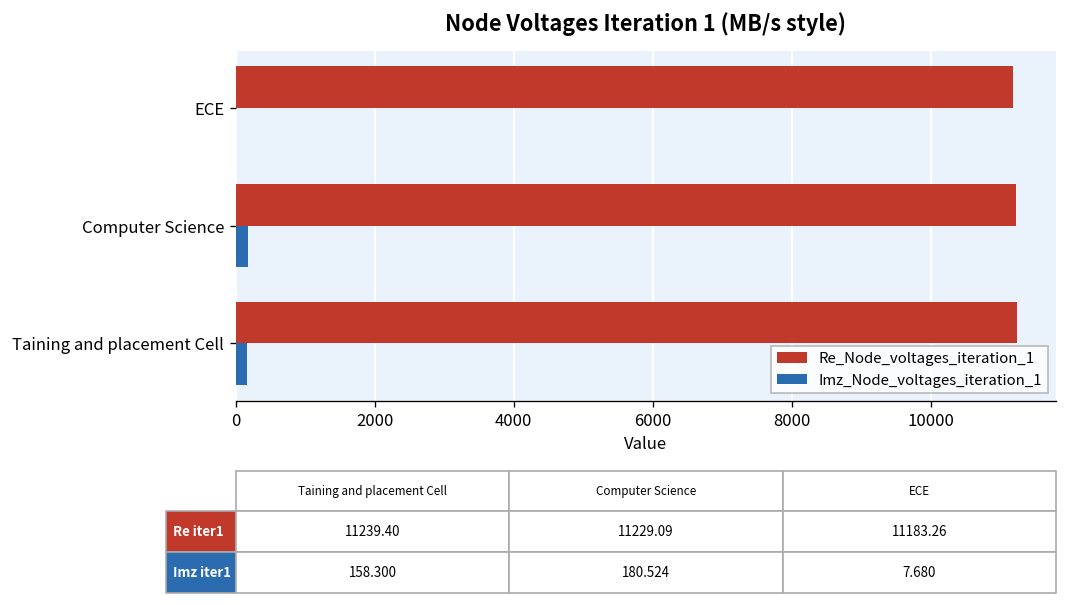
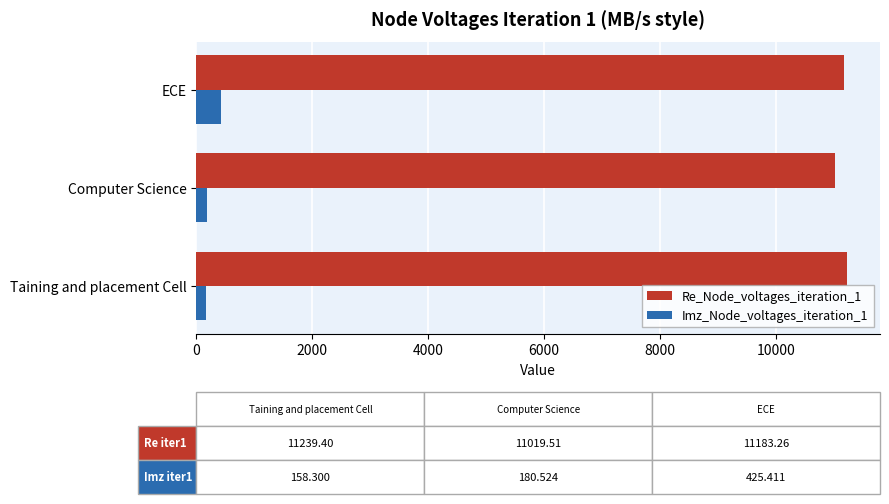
Imz_Node_voltages_iteration_1, ECE: 7.680 -> 425.411
Re_Node_voltages_iteration_1, Computer Science: 11229.09 -> 11019.51
